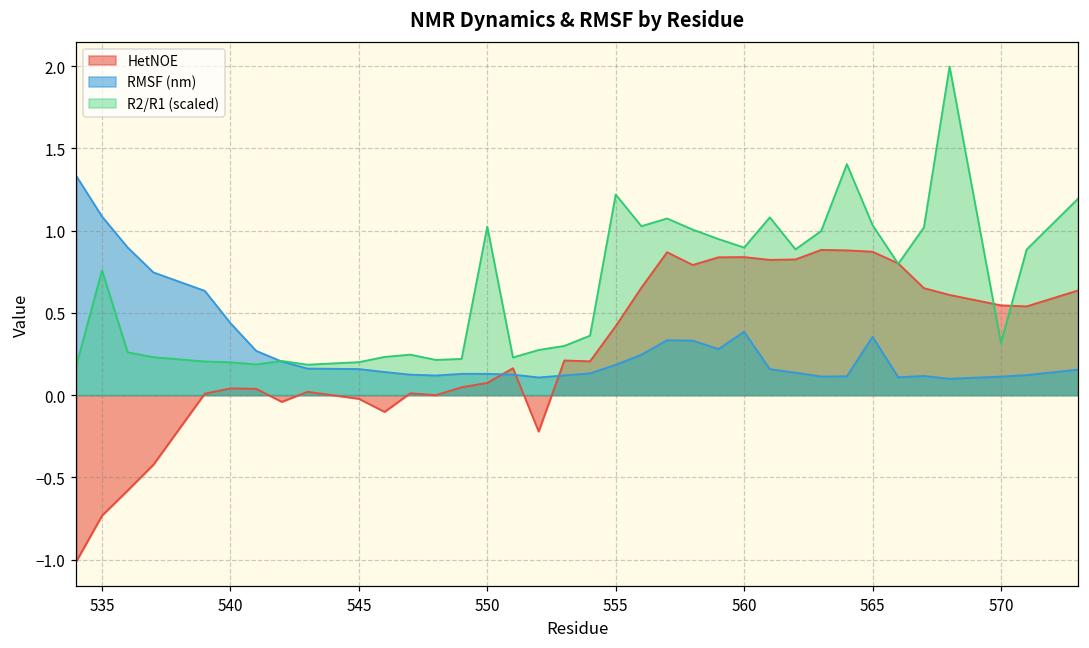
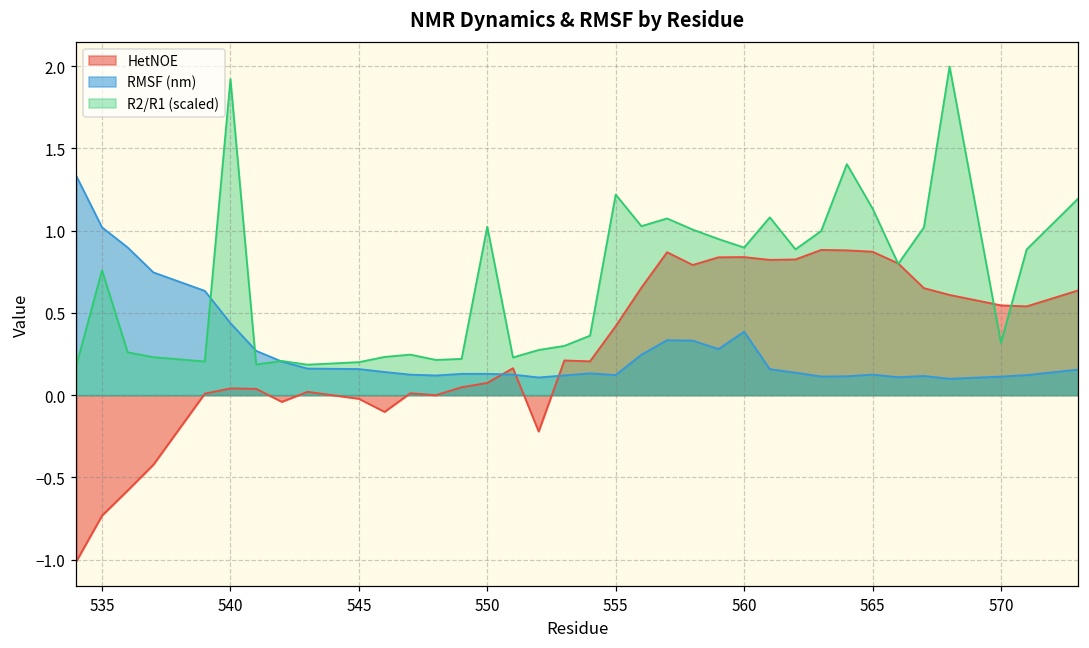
RMSF (nm), 535: 1.09 -> 1.02
R2/R1 (scaled), 540: 0.20 -> 1.92
RMSF (nm), 555: 0.18 -> 0.12
RMSF (nm), 565: 0.35 -> 0.12
R2/R1 (scaled), 565: 1.03 -> 1.13
